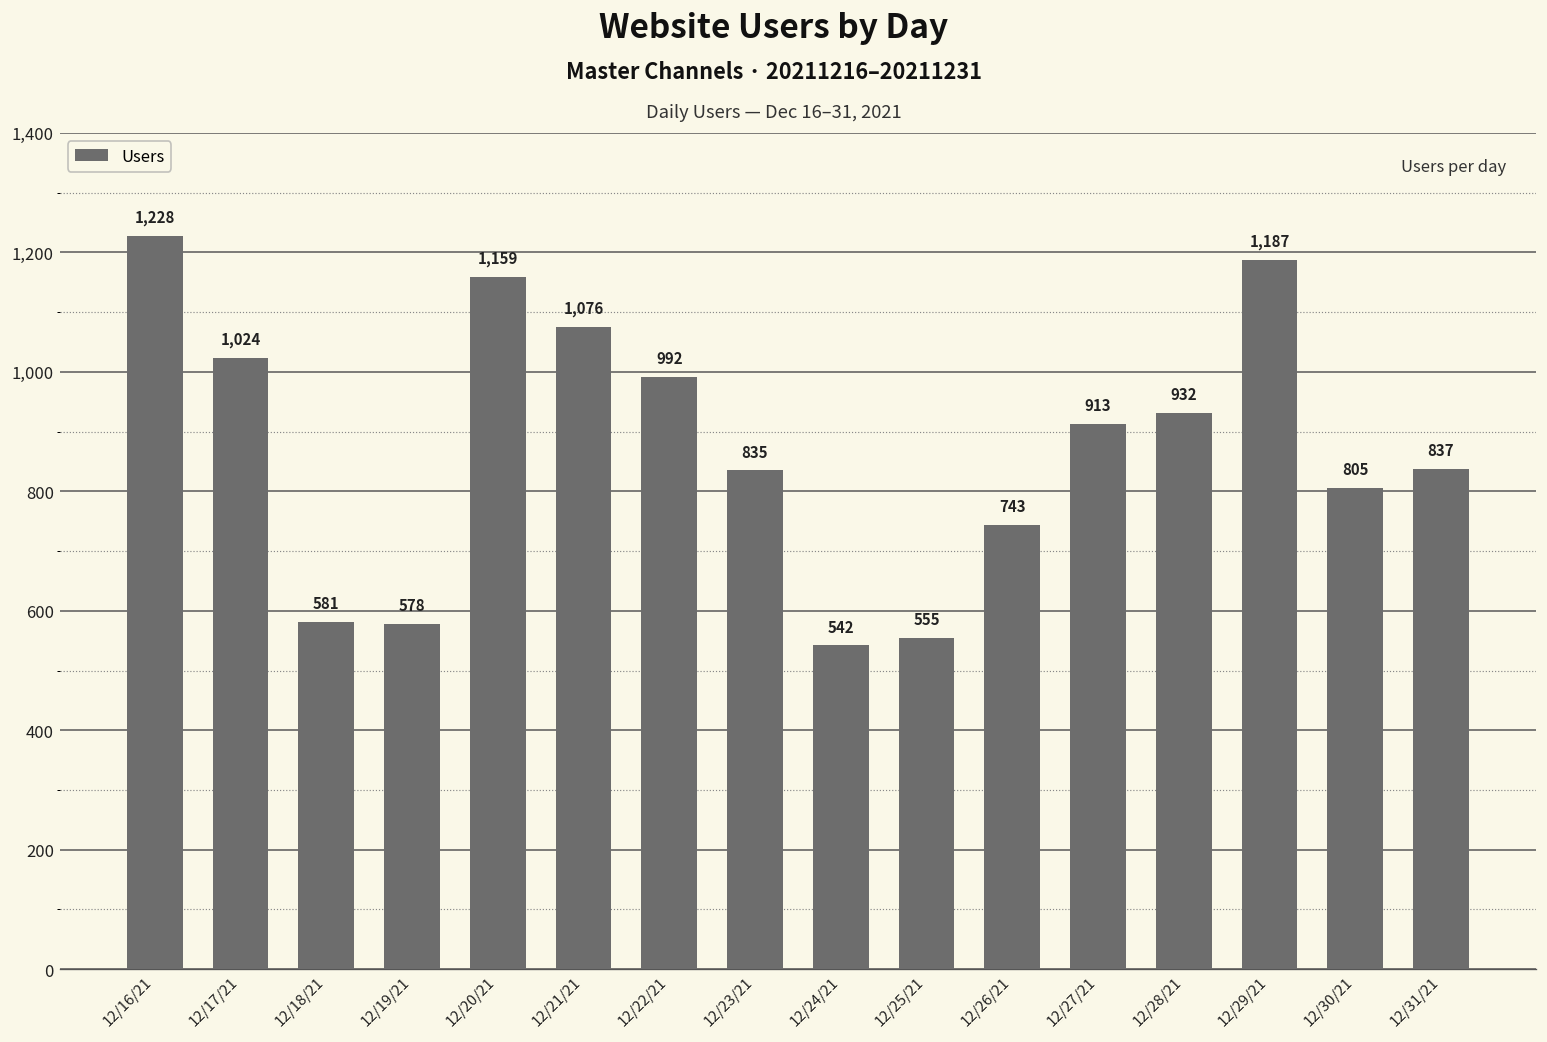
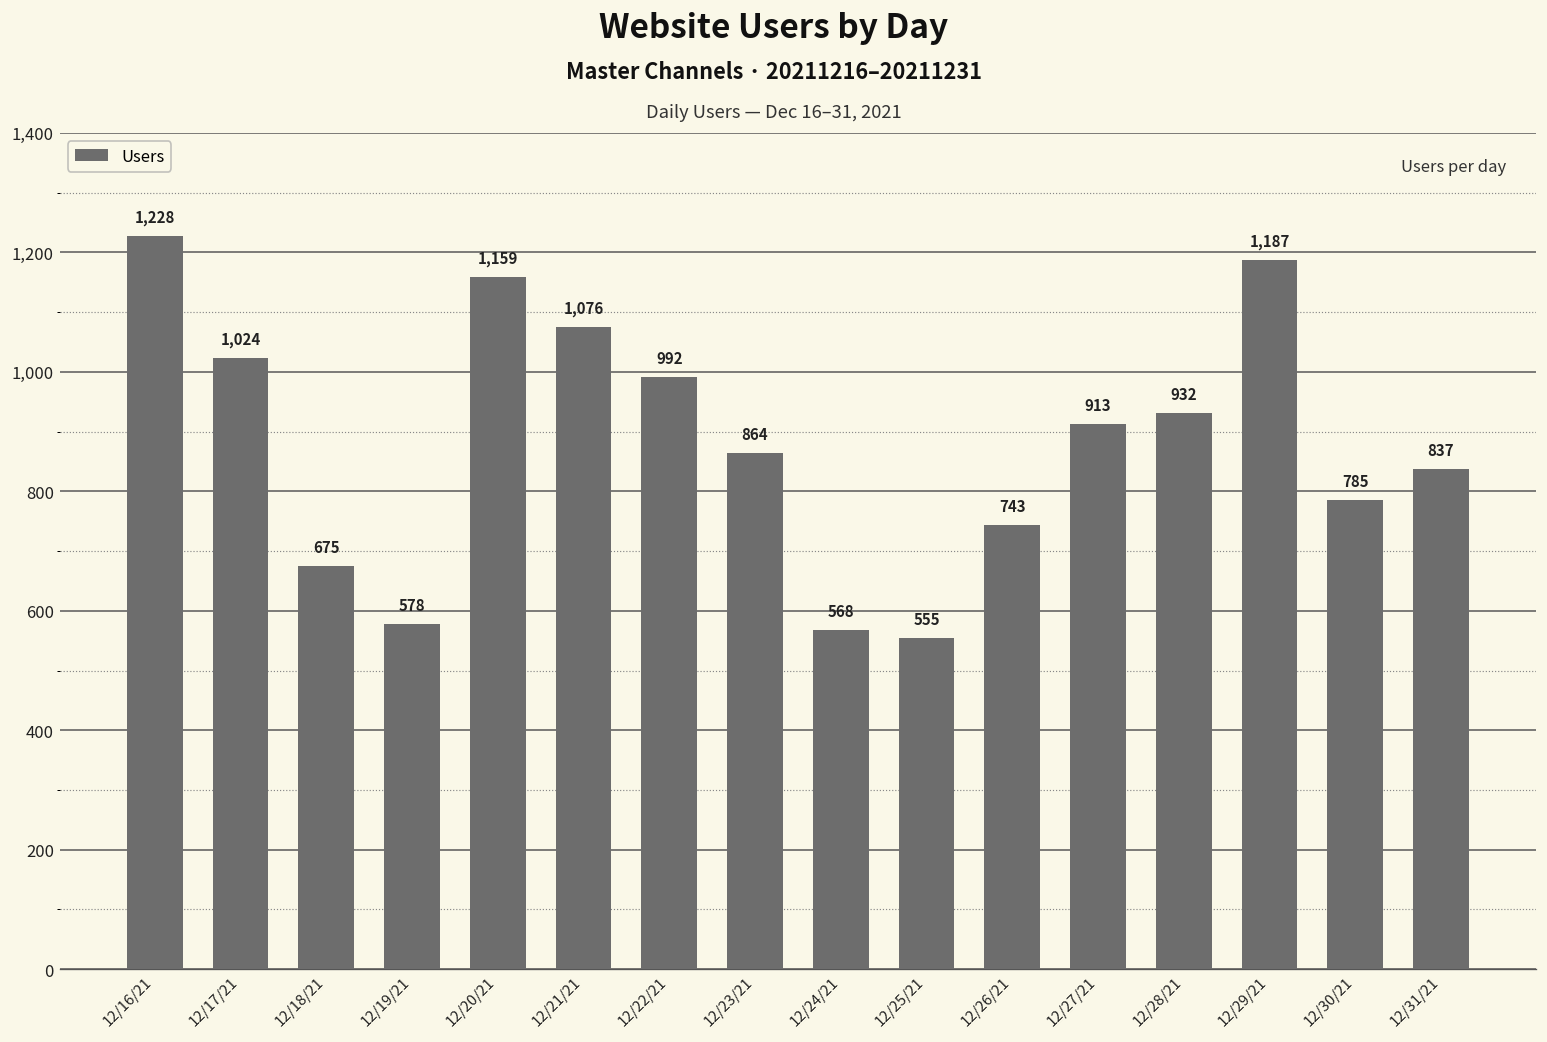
12/18/21: 581 -> 675
12/23/21: 835 -> 864
12/24/21: 542 -> 568
12/30/21: 805 -> 785
